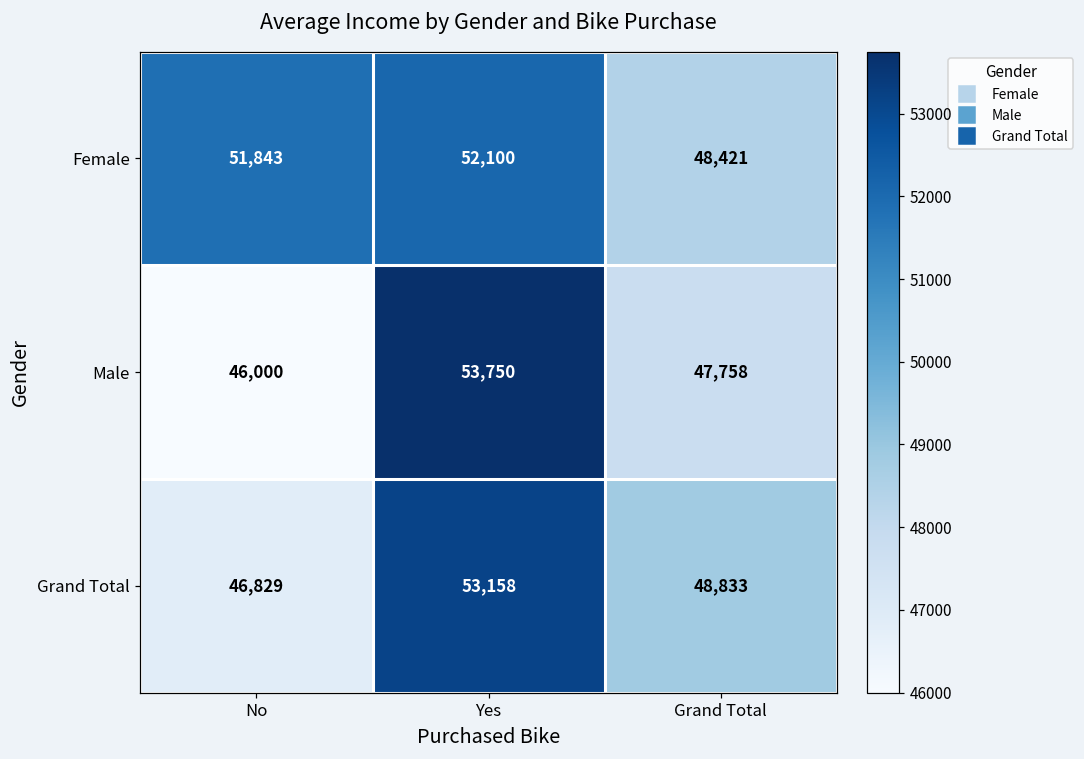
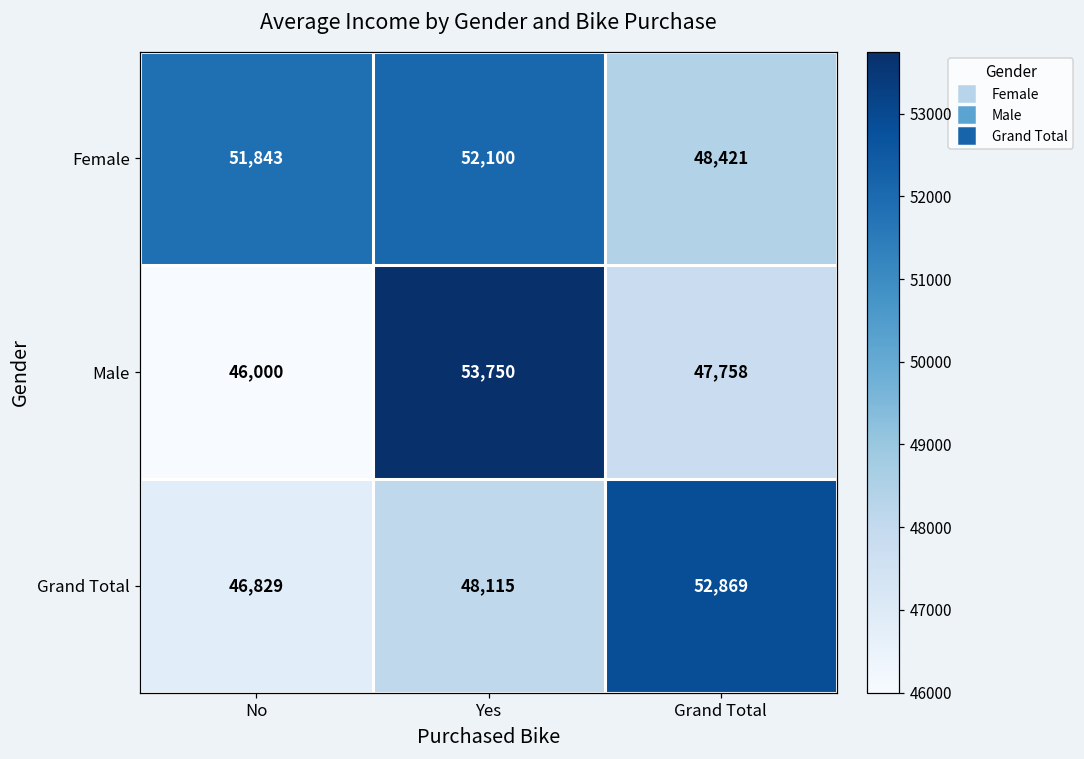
Grand Total, Yes: 53,158 -> 48,115
Grand Total, Grand Total: 48,833 -> 52,869
